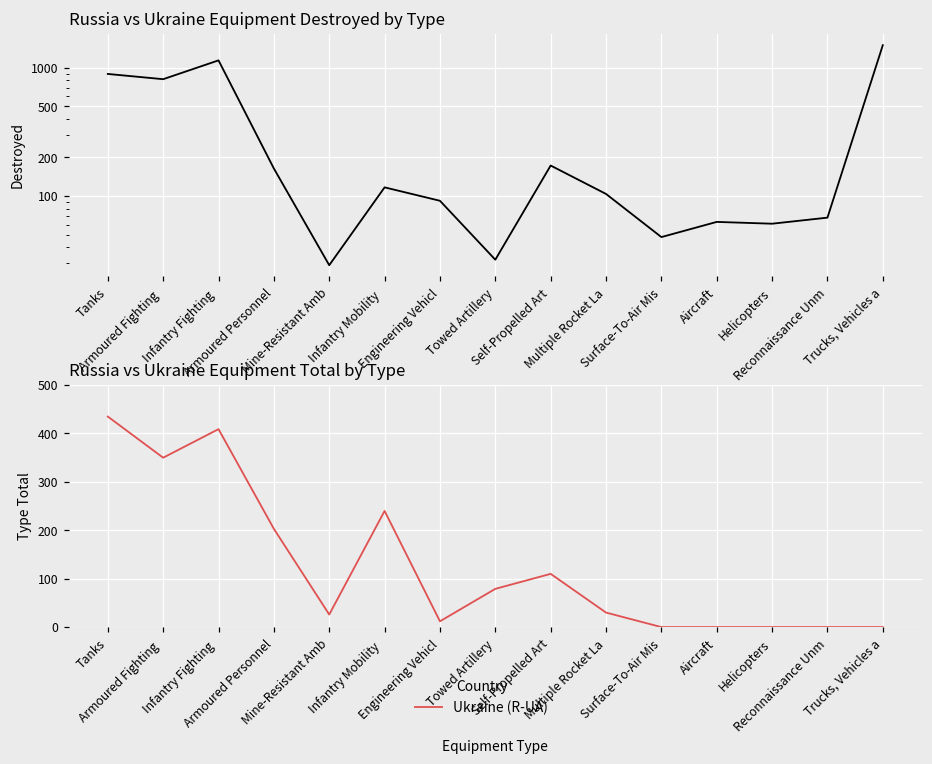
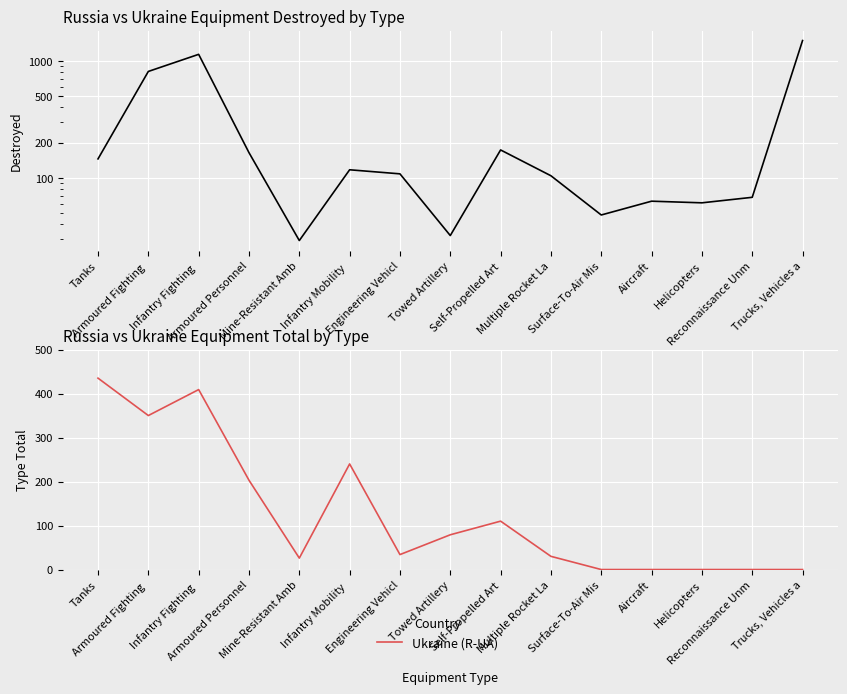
Russia vs Ukraine Equipment Destroyed by Type, Tanks: 900 -> 150
Russia vs Ukraine Equipment Destroyed by Type, Engineering Vehicl: 90 -> 110
Russia vs Ukraine Equipment Total by Type, Engineering Vehicl: 10 -> 30
